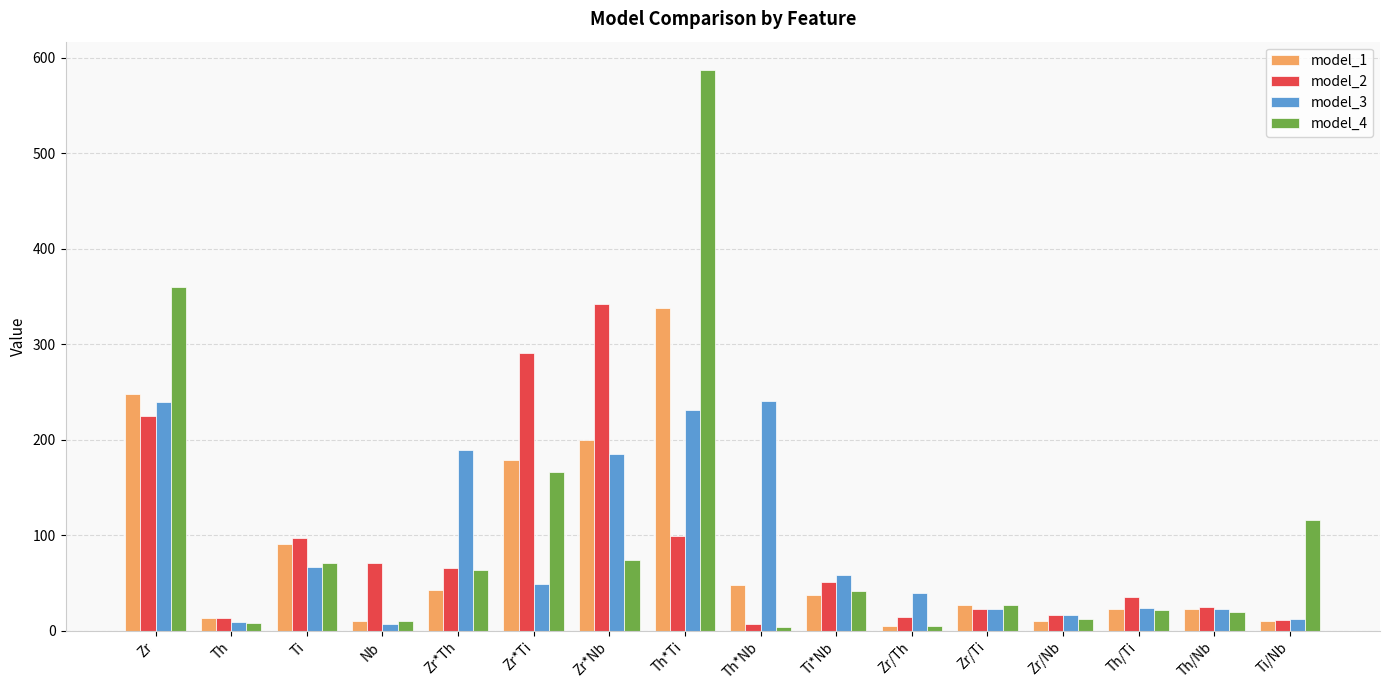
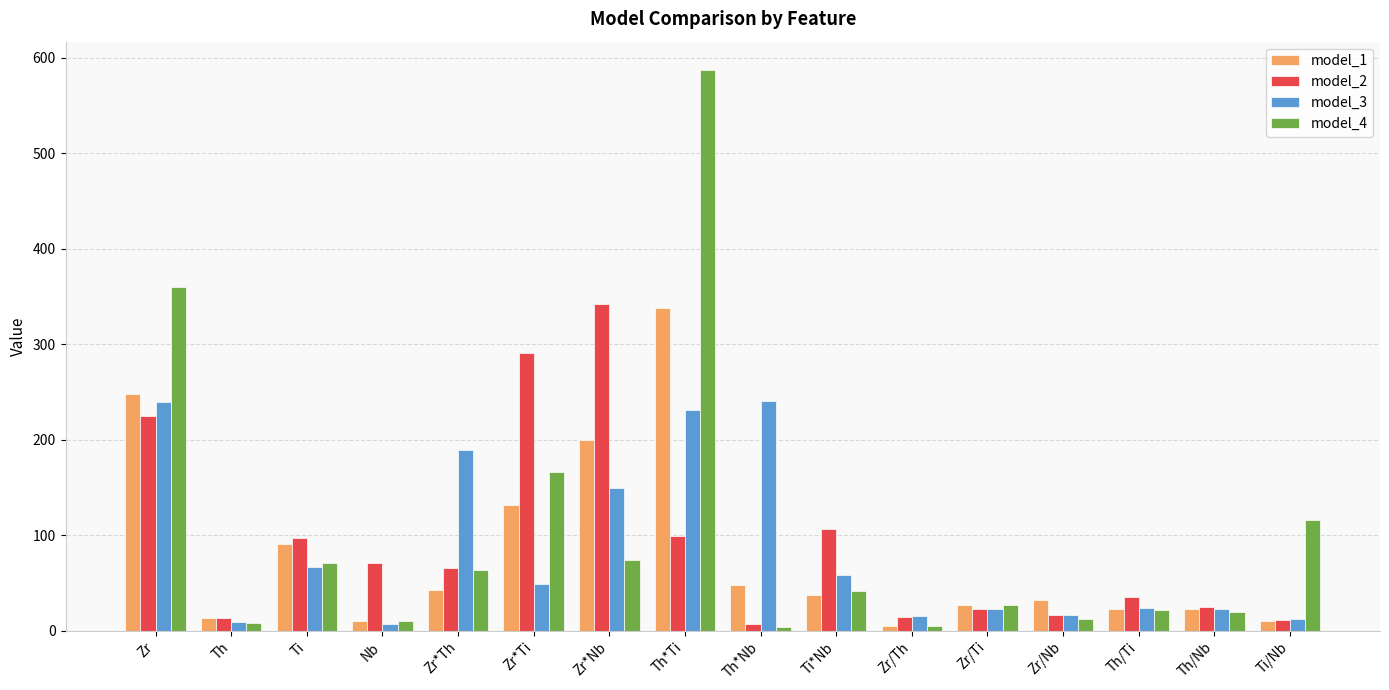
model_1, Zr*Ti: 180 -> 130
model_3, Zr*Nb: 190 -> 150
model_2, Ti*Nb: 50 -> 110
model_3, Zr/Th: 40 -> 20
model_1, Zr/Nb: 10 -> 30
